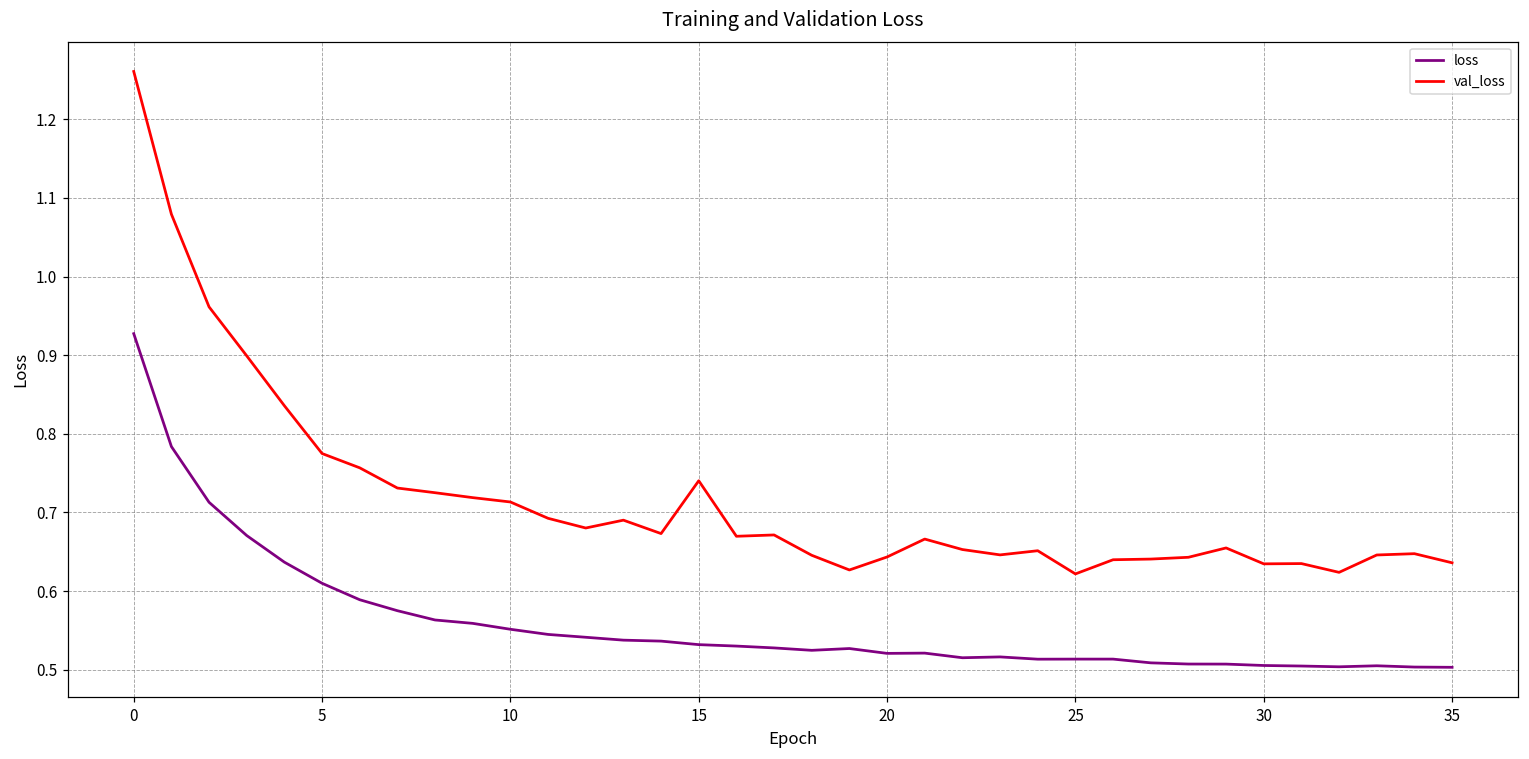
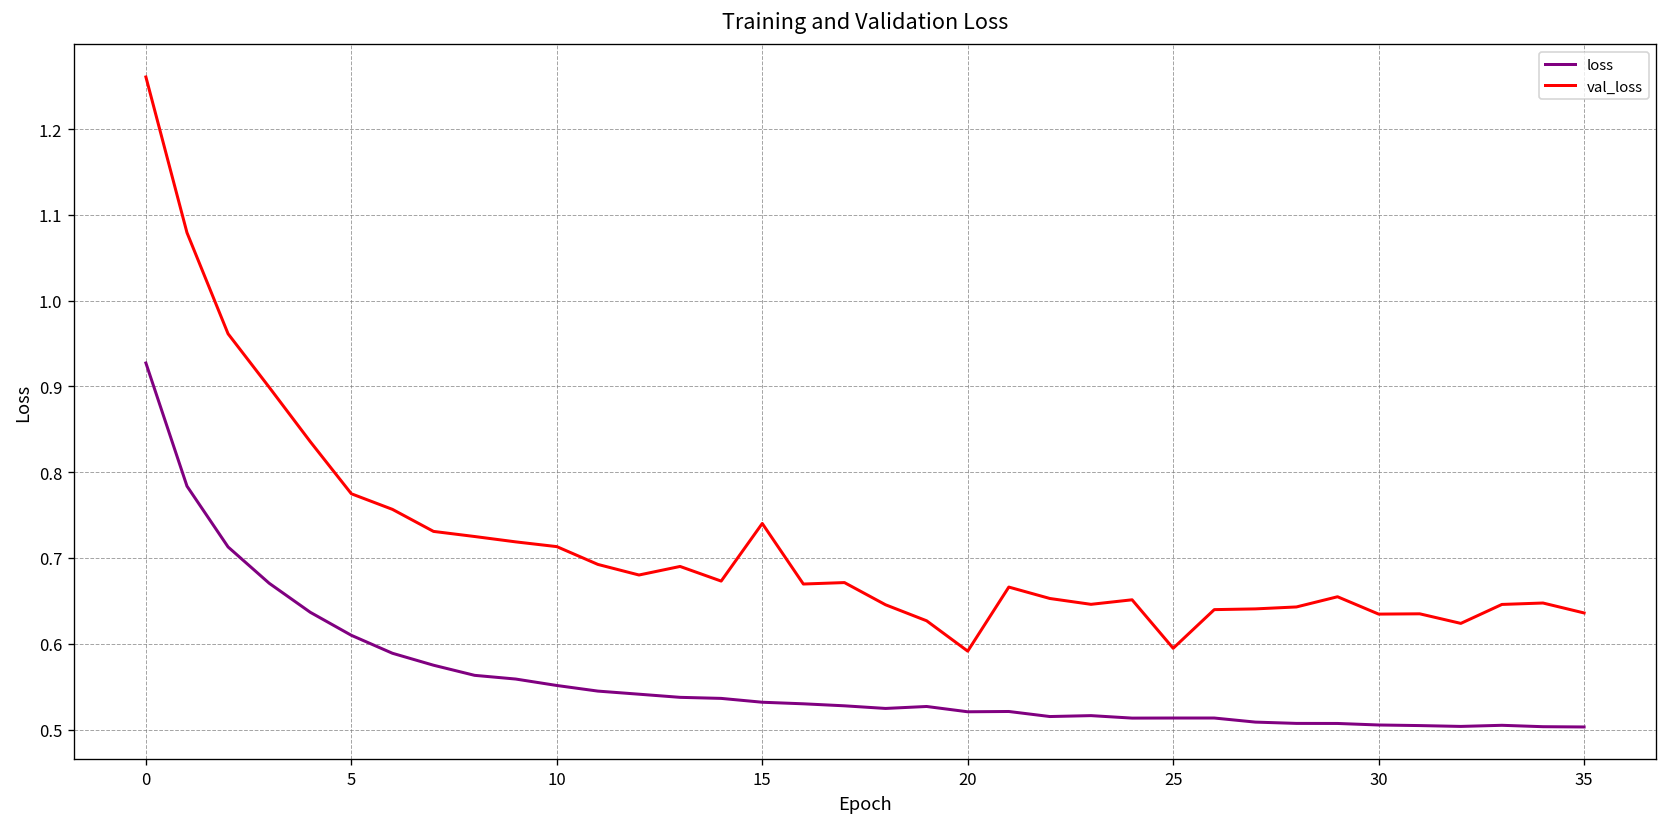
val_loss, 20: 0.64 -> 0.59
val_loss, 25: 0.62 -> 0.59
